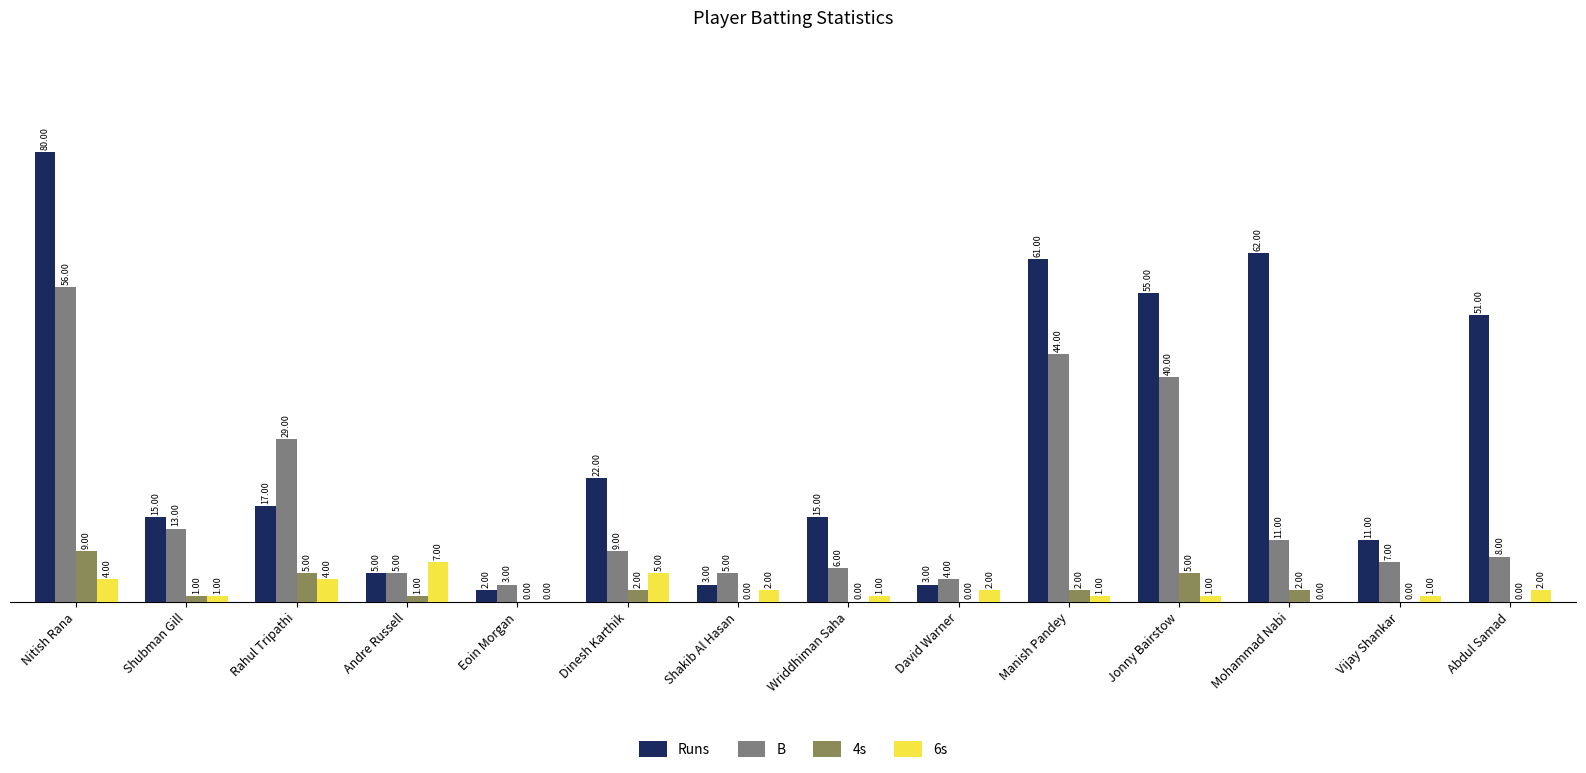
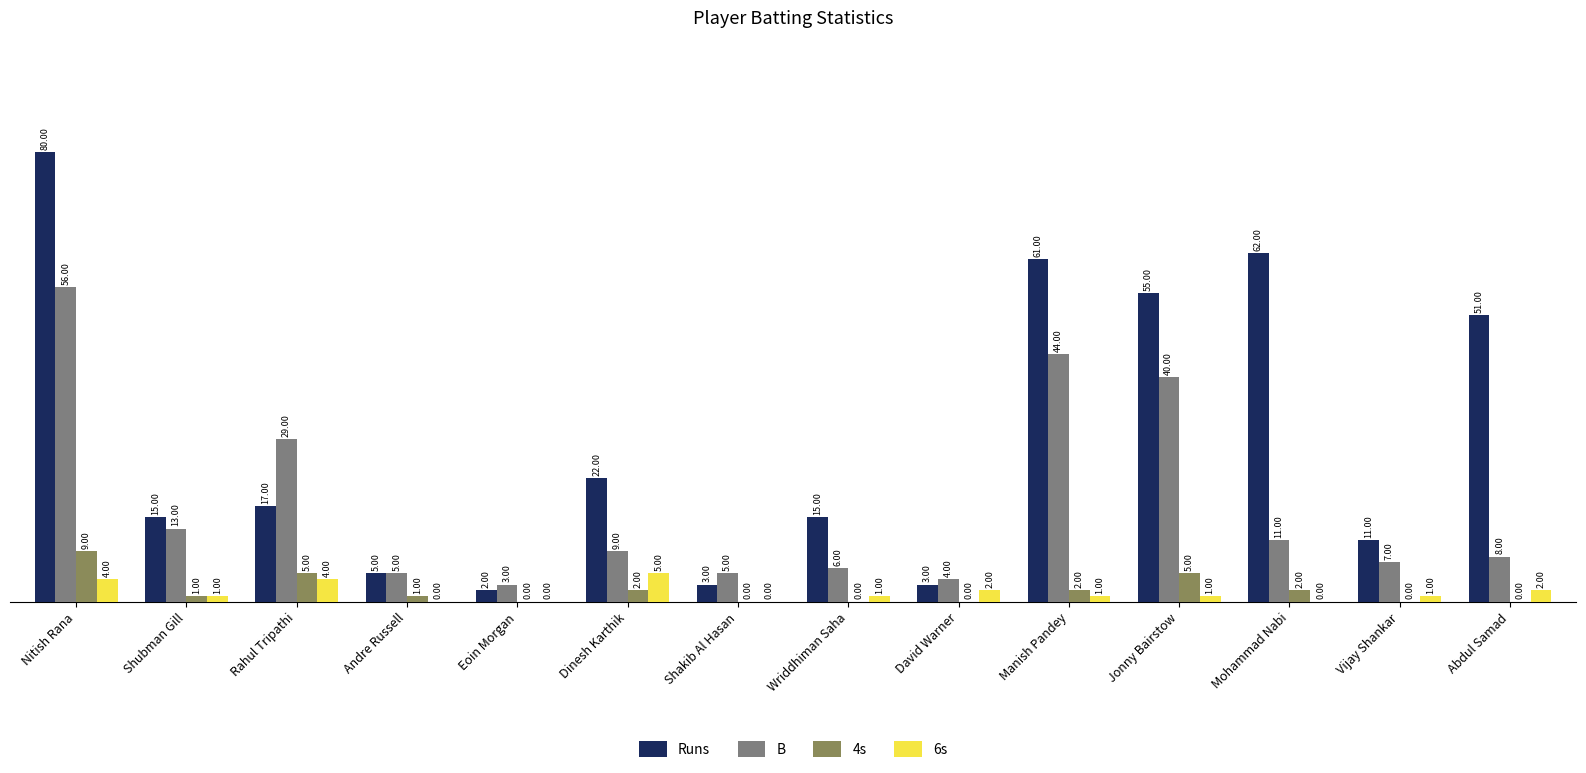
6s, Andre Russell: 7.00 -> 0.00
6s, Shakib Al Hasan: 2.00 -> 0.00
